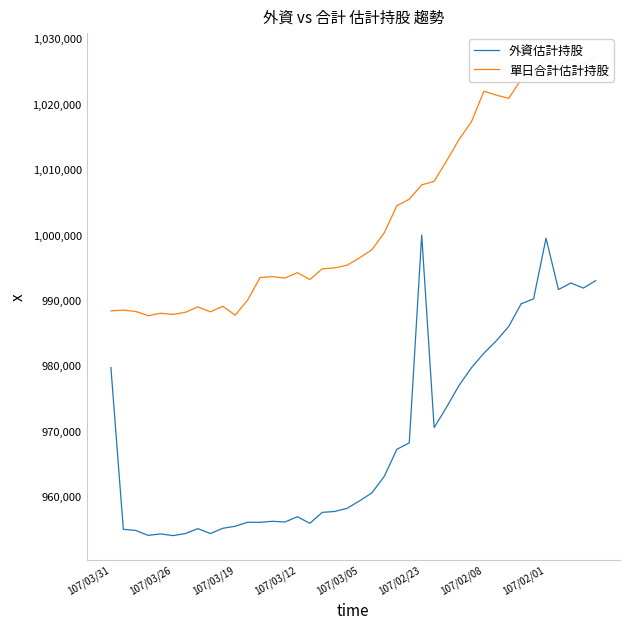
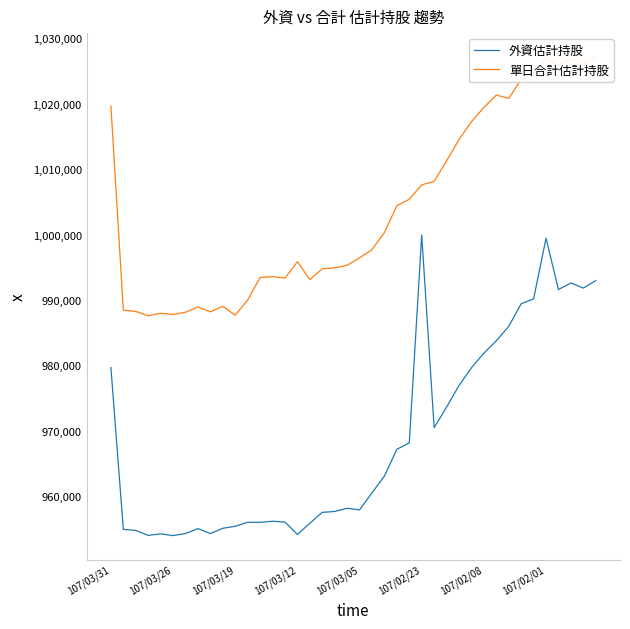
單日合計估計持股, 107/03/31: 988,000 -> 1,020,000
外資估計持股, 107/03/12: 957,000 -> 954,000
單日合計估計持股, 107/03/12: 994,000 -> 996,000
外資估計持股, 107/03/05: 959,000 -> 958,000
單日合計估計持股, 107/02/08: 1,022,000 -> 1,019,000
